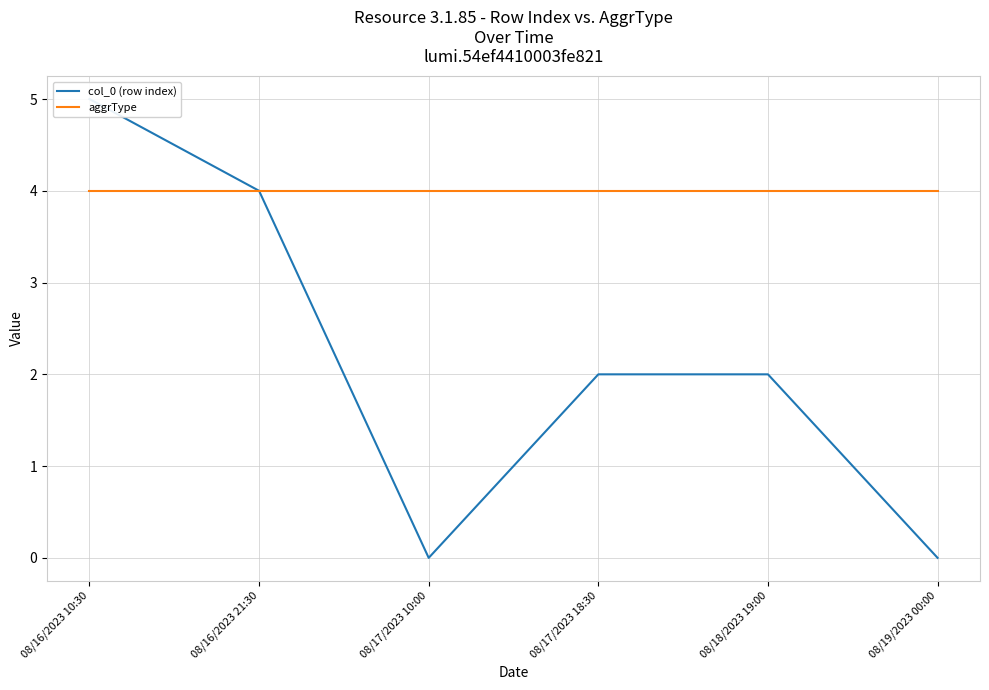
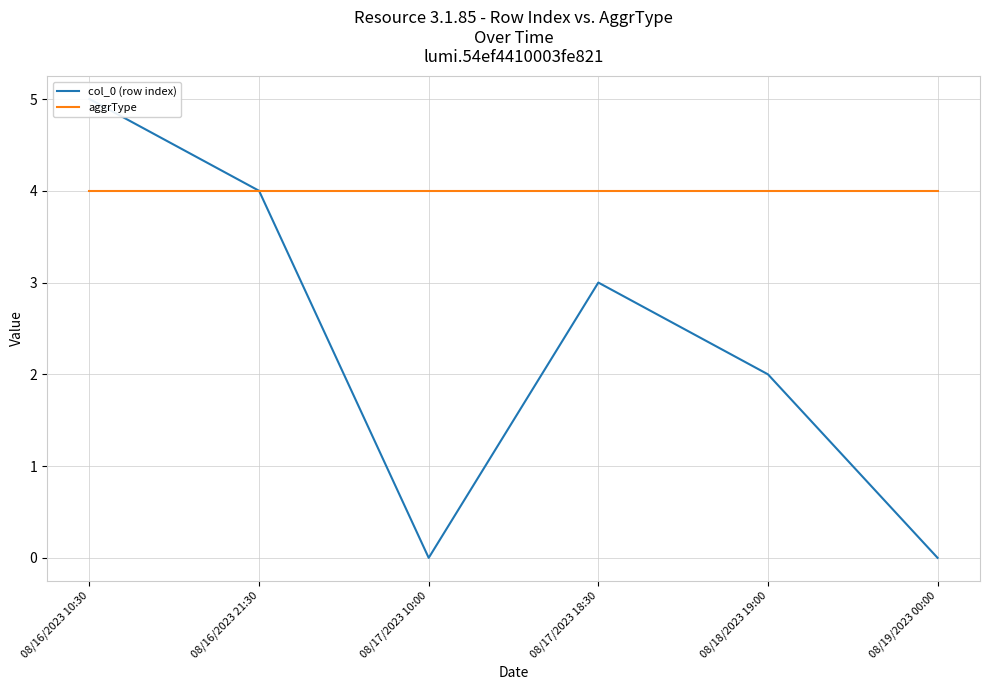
col_0 (row index), 08/17/2023 18:30: 2 -> 3
